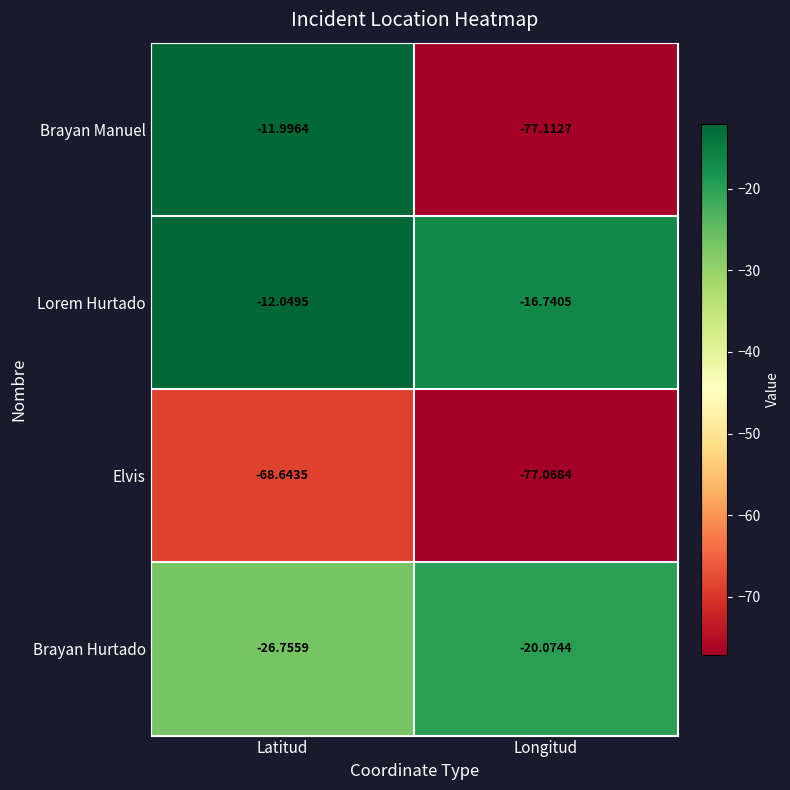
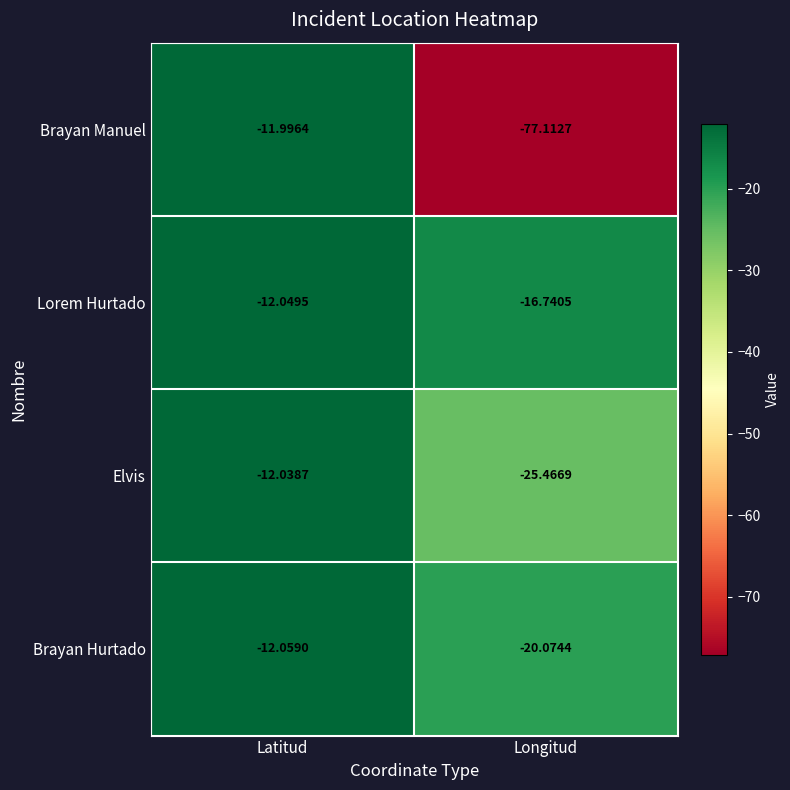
Elvis, Latitud: -68.6435 -> -12.0387
Elvis, Longitud: -77.0684 -> -25.4669
Brayan Hurtado, Latitud: -26.7559 -> -12.0590
